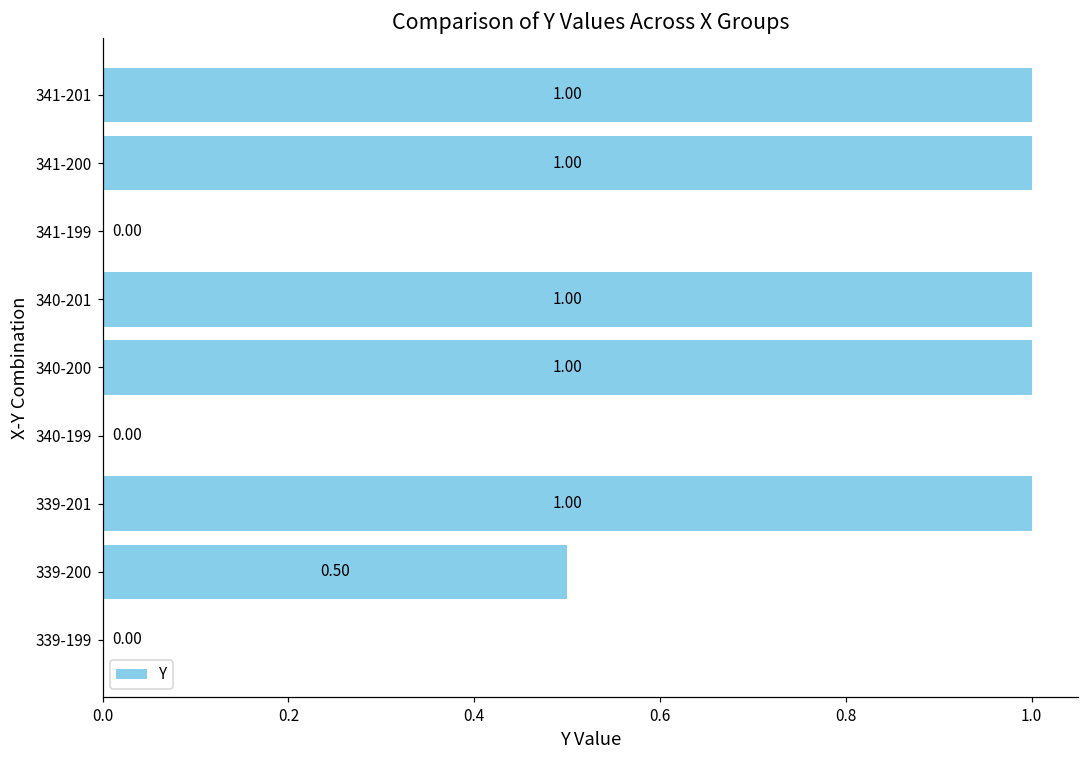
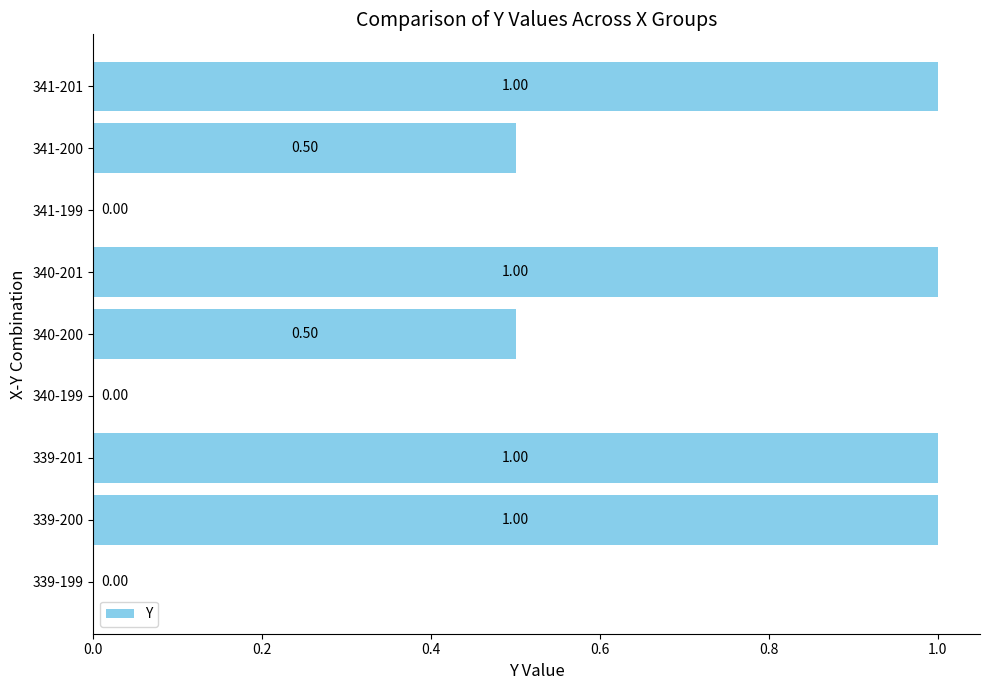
341-200: 1.00 -> 0.50
340-200: 1.00 -> 0.50
339-200: 0.50 -> 1.00
